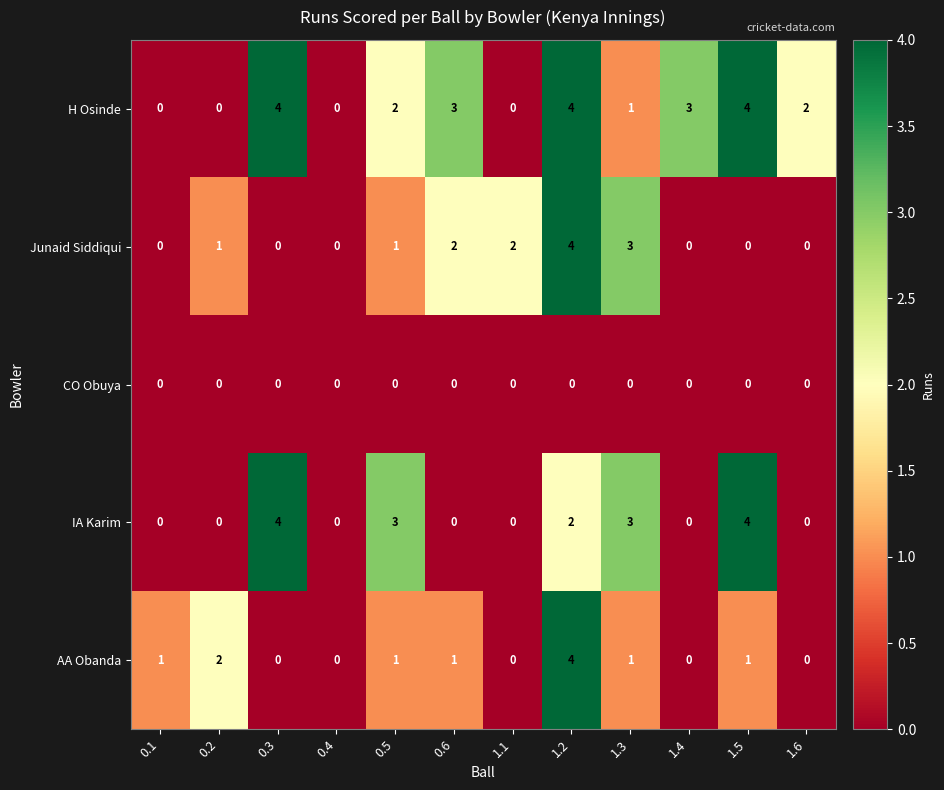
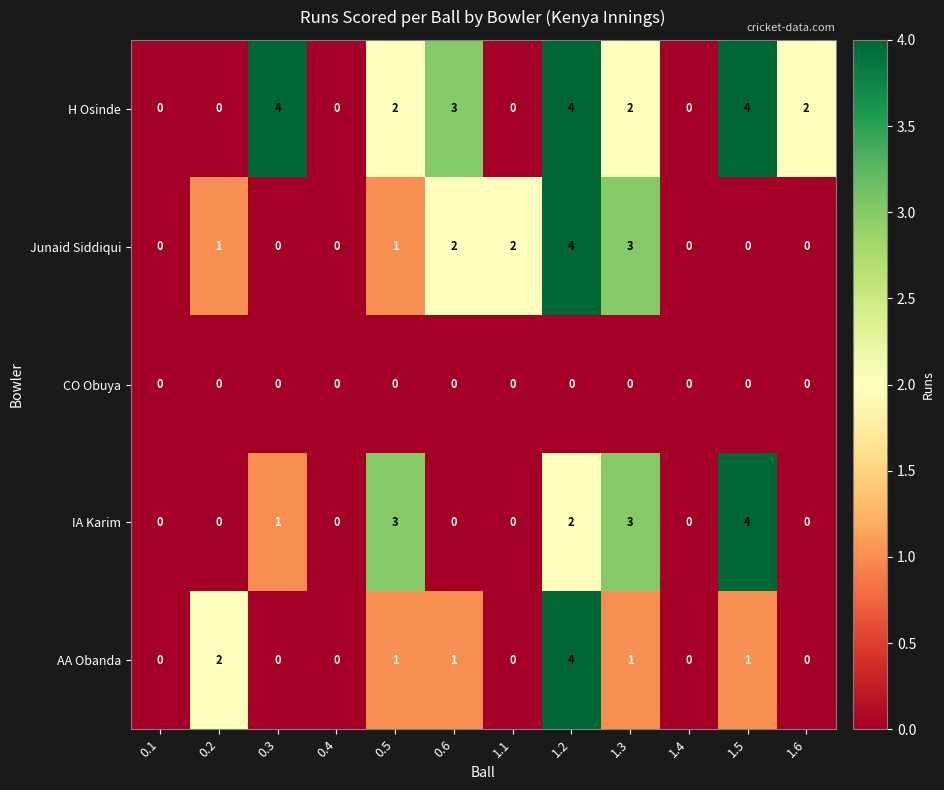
H Osinde, 1.3: 1 -> 2
H Osinde, 1.4: 3 -> 0
IA Karim, 0.3: 4 -> 1
AA Obanda, 0.1: 1 -> 0
